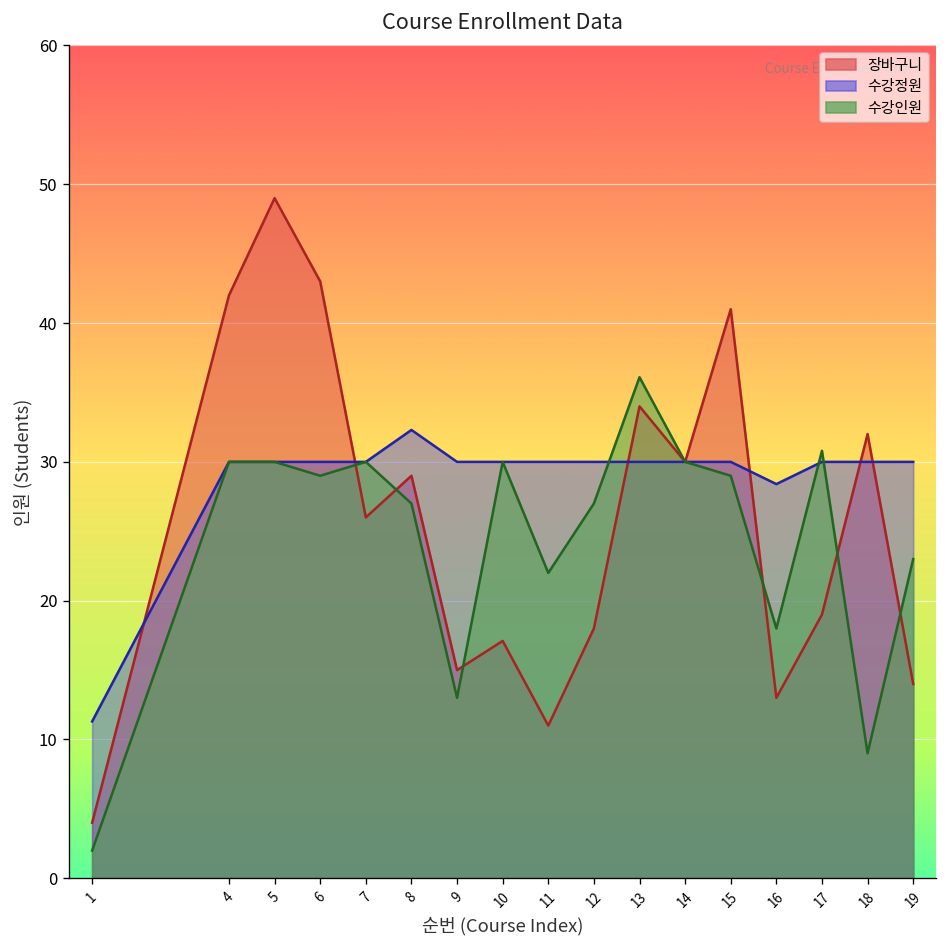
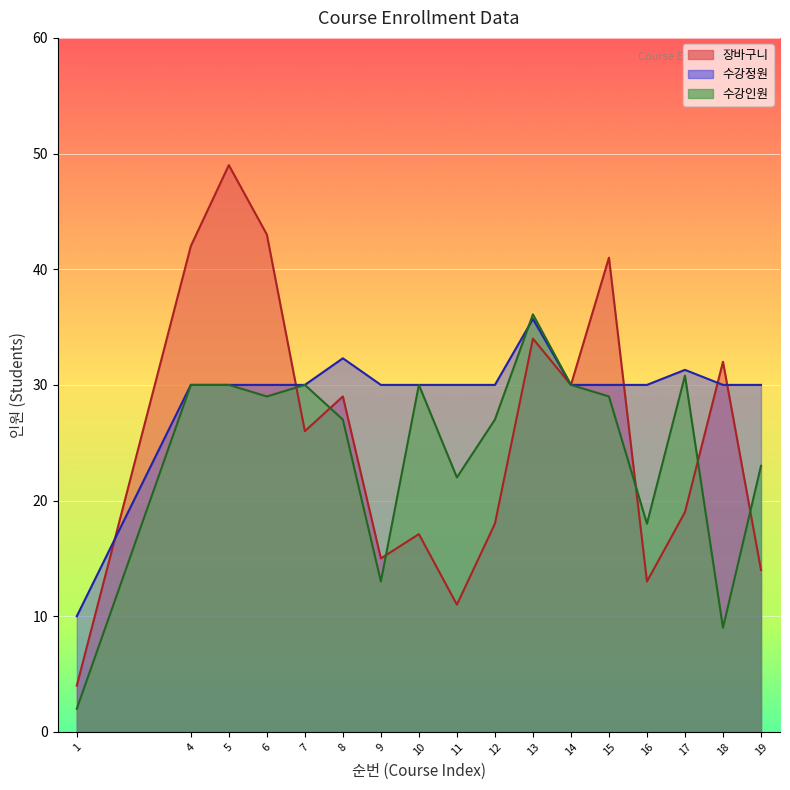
수강정원, 1: 11.3 -> 10.0
수강정원, 13: 30.0 -> 35.7
수강정원, 16: 28.4 -> 30.0
수강정원, 17: 30.0 -> 31.3
